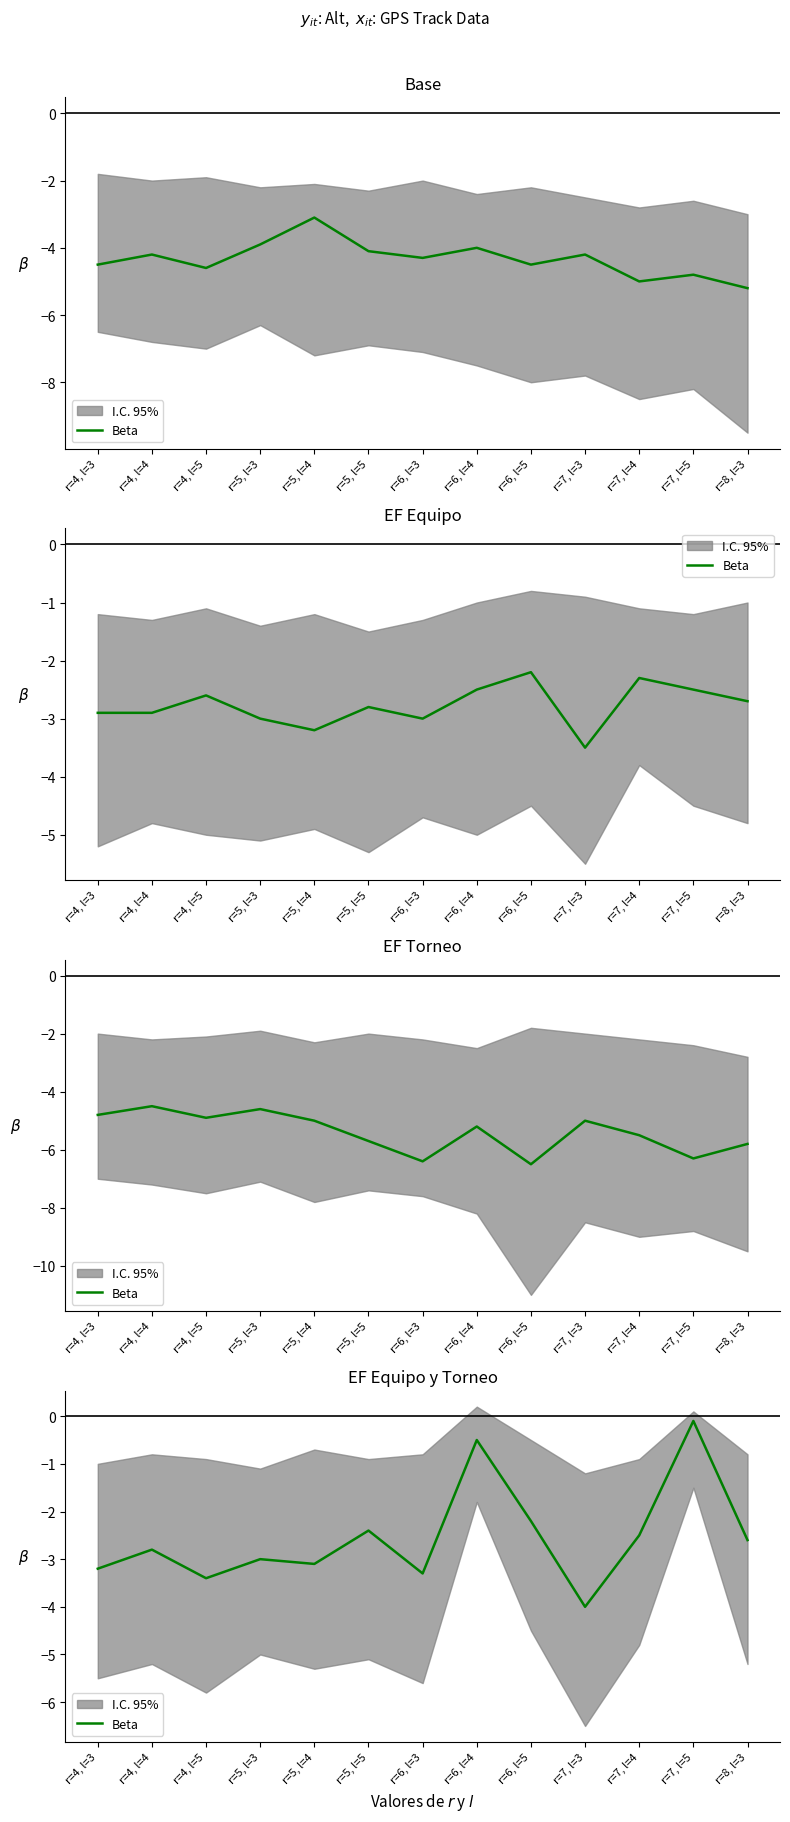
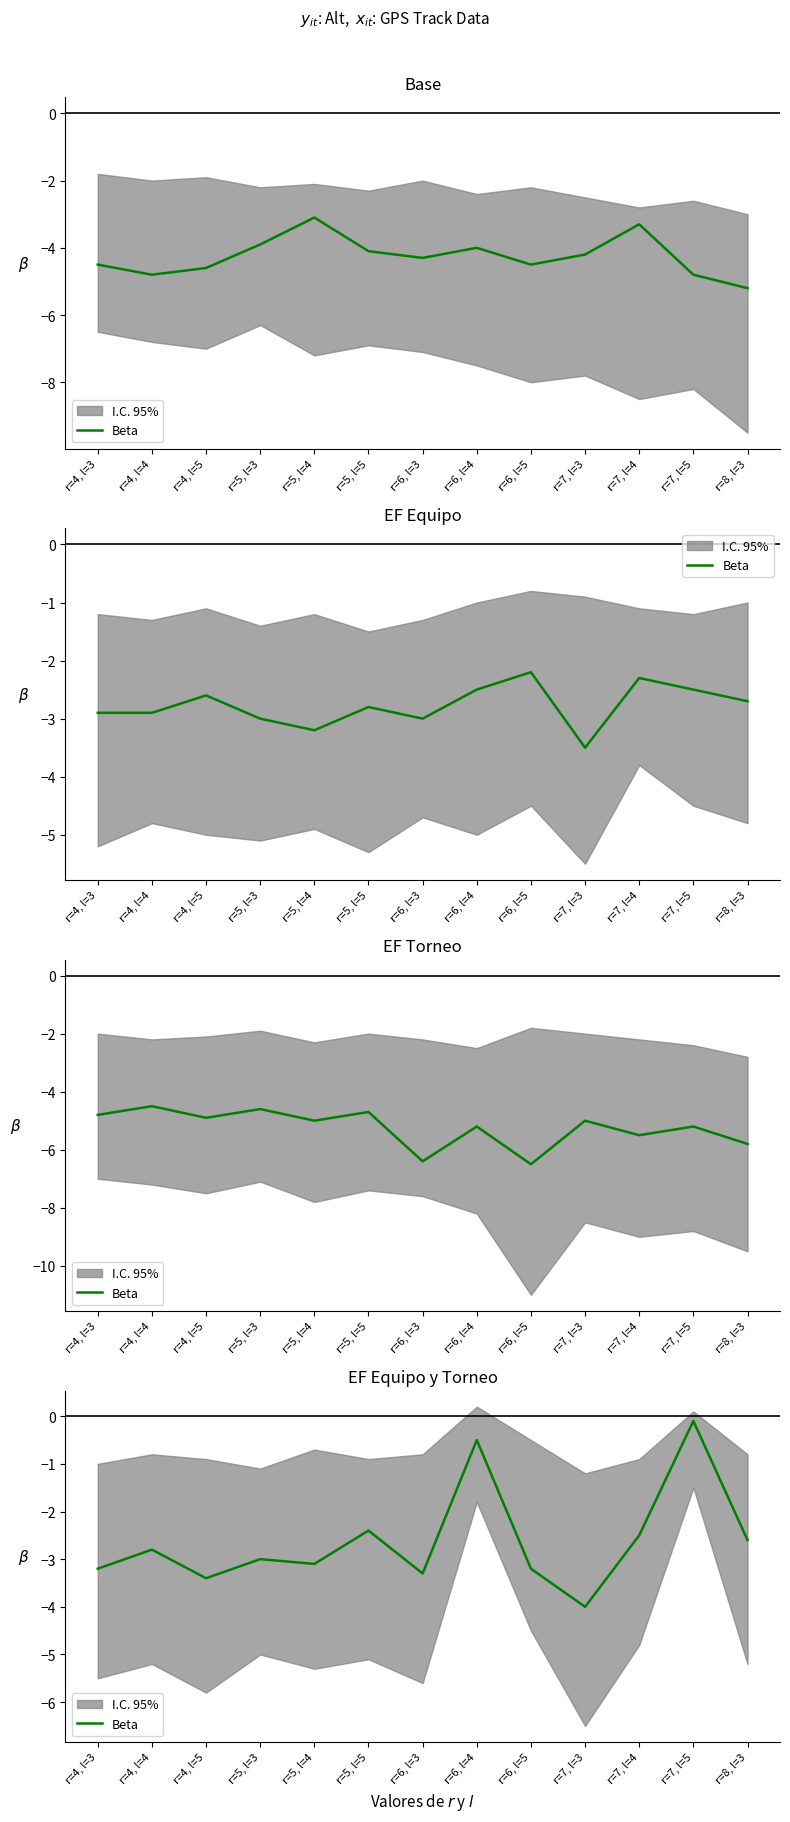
Base, Beta, r=4, l=4: -4.2 -> -4.8
Base, Beta, r=7, l=4: -5.0 -> -3.3
EF Torneo, Beta, r=5, l=5: -5.7 -> -4.7
EF Torneo, Beta, r=7, l=5: -6.3 -> -5.2
EF Equipo y Torneo, Beta, r=6, l=5: -2.2 -> -3.2
